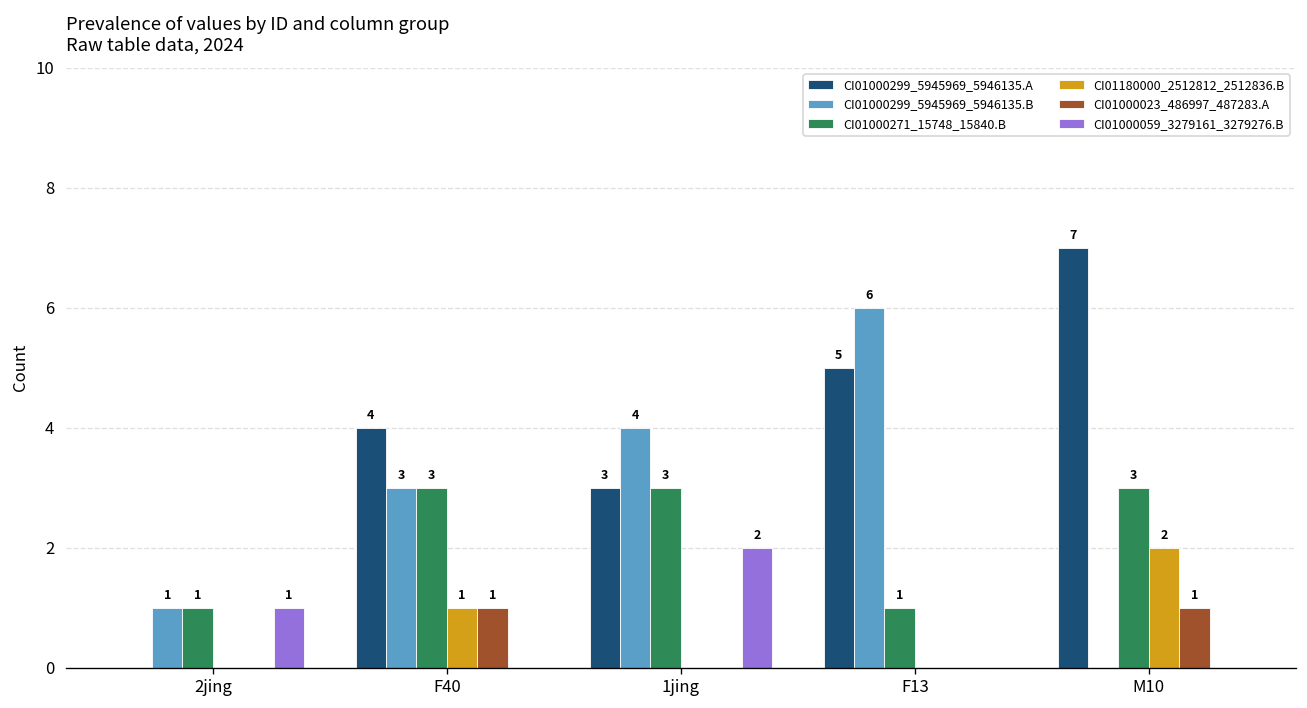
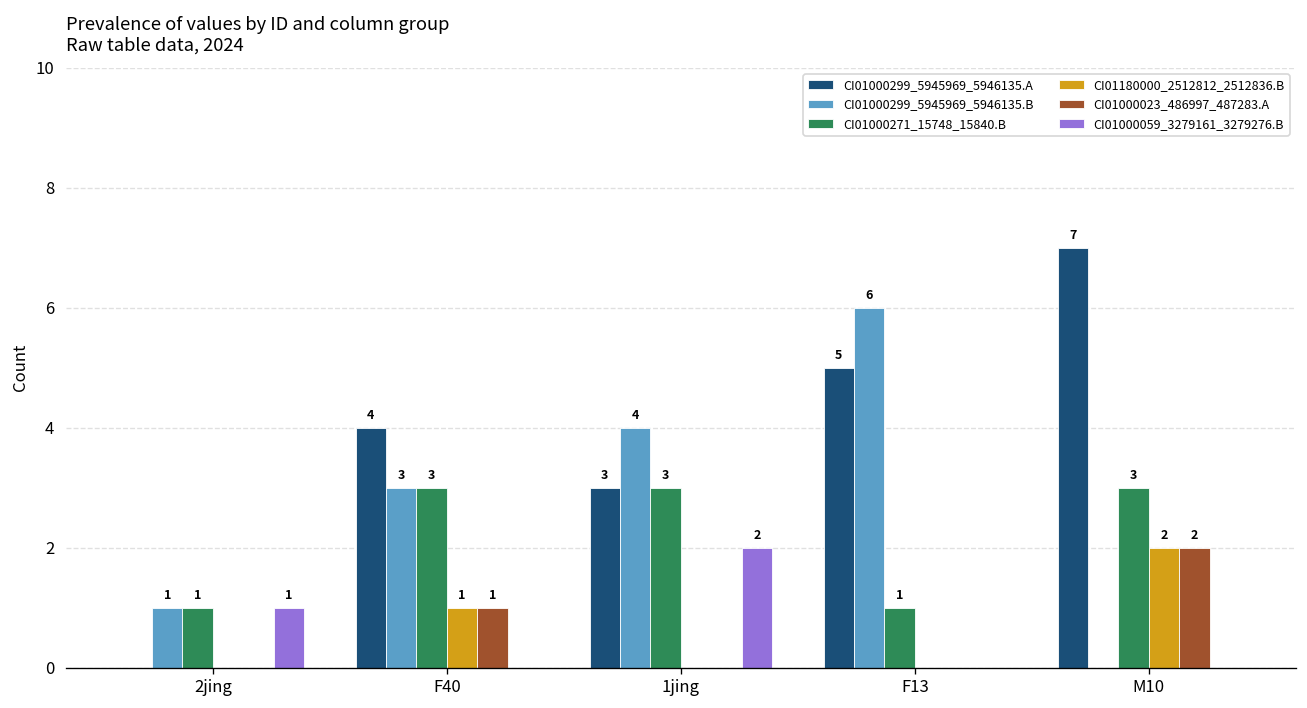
CI01000023_486997_487283.A, M10: 1 -> 2
